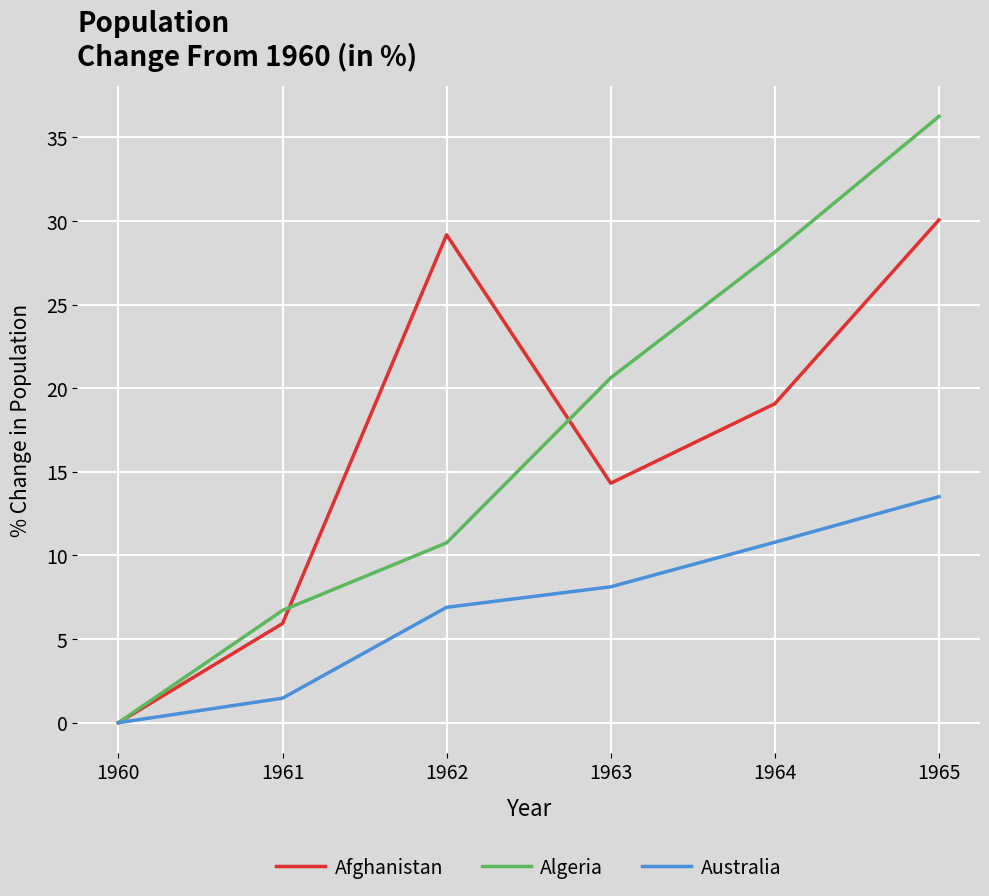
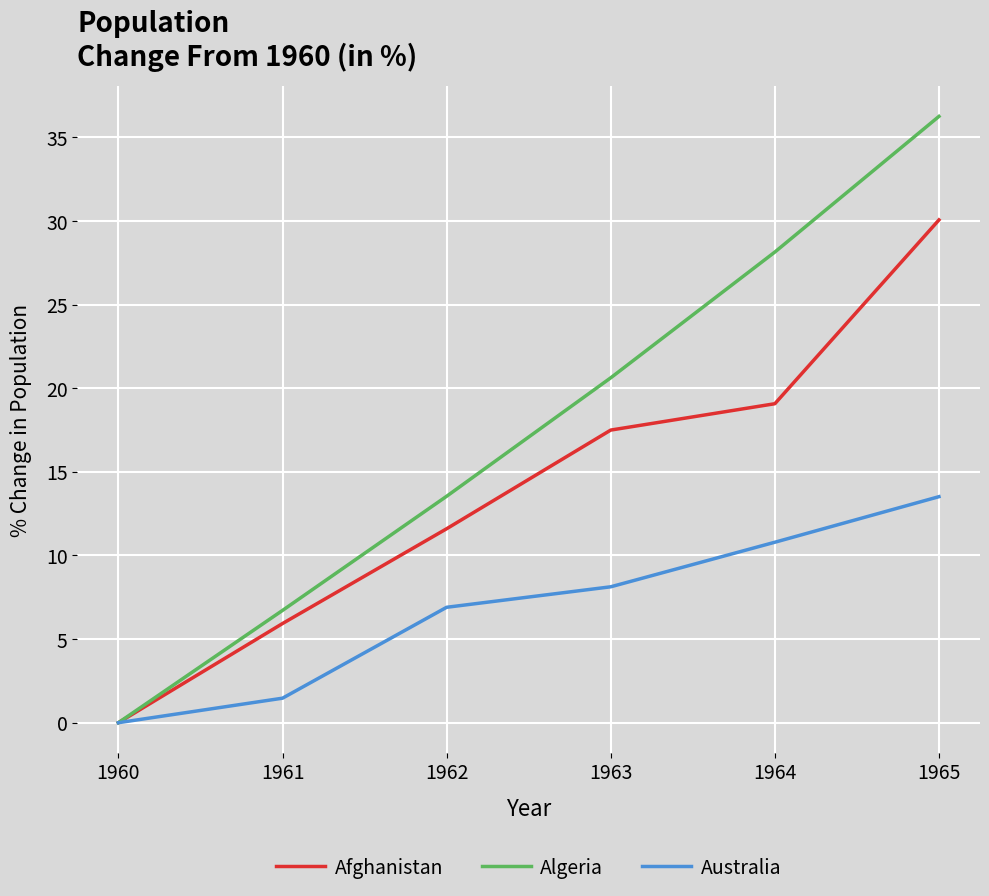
Afghanistan, 1962: 29.2 -> 11.6
Algeria, 1962: 10.8 -> 13.5
Afghanistan, 1963: 14.3 -> 17.5
